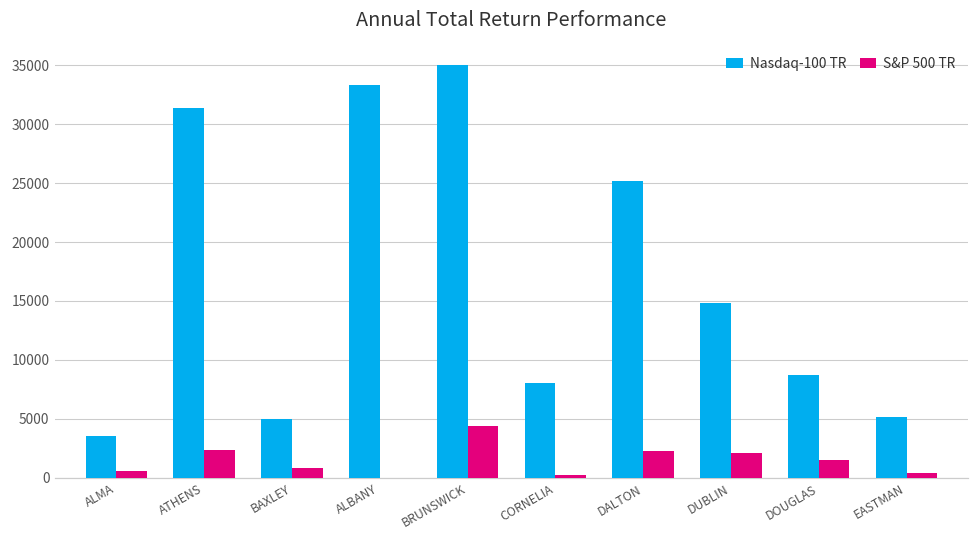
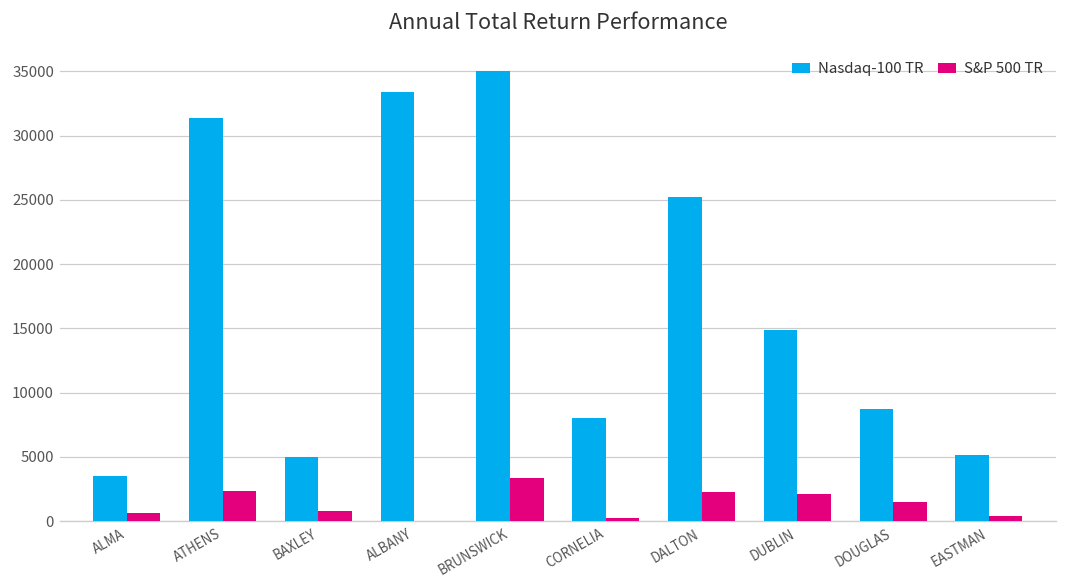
S&P 500 TR, BRUNSWICK: 4400 -> 3300
